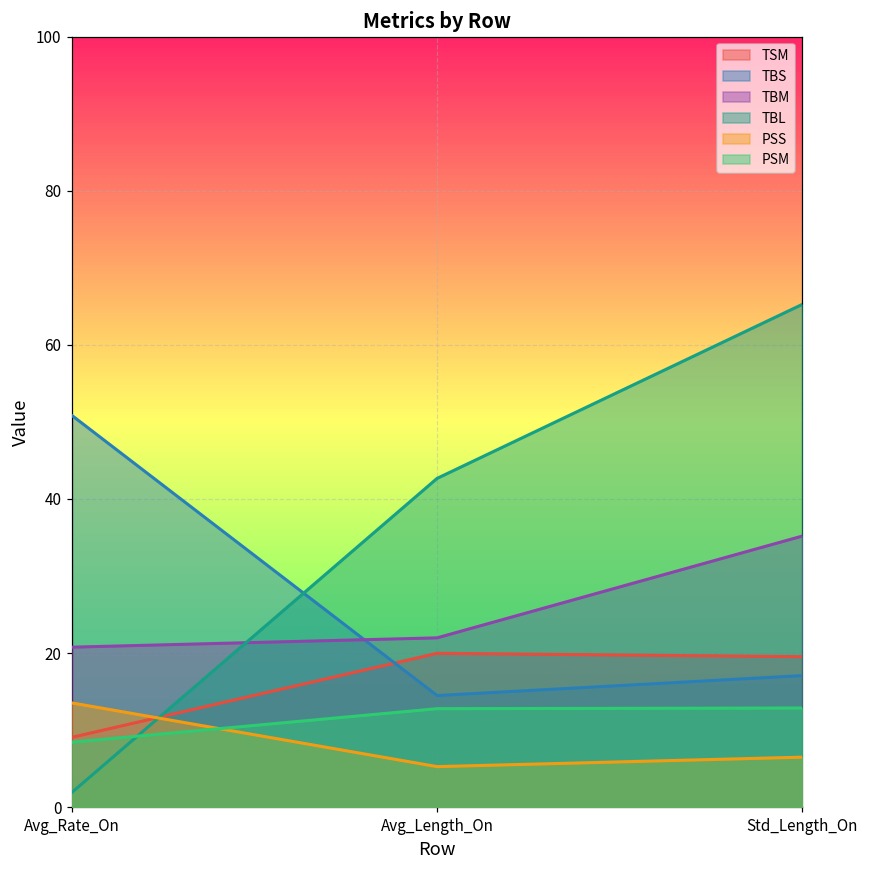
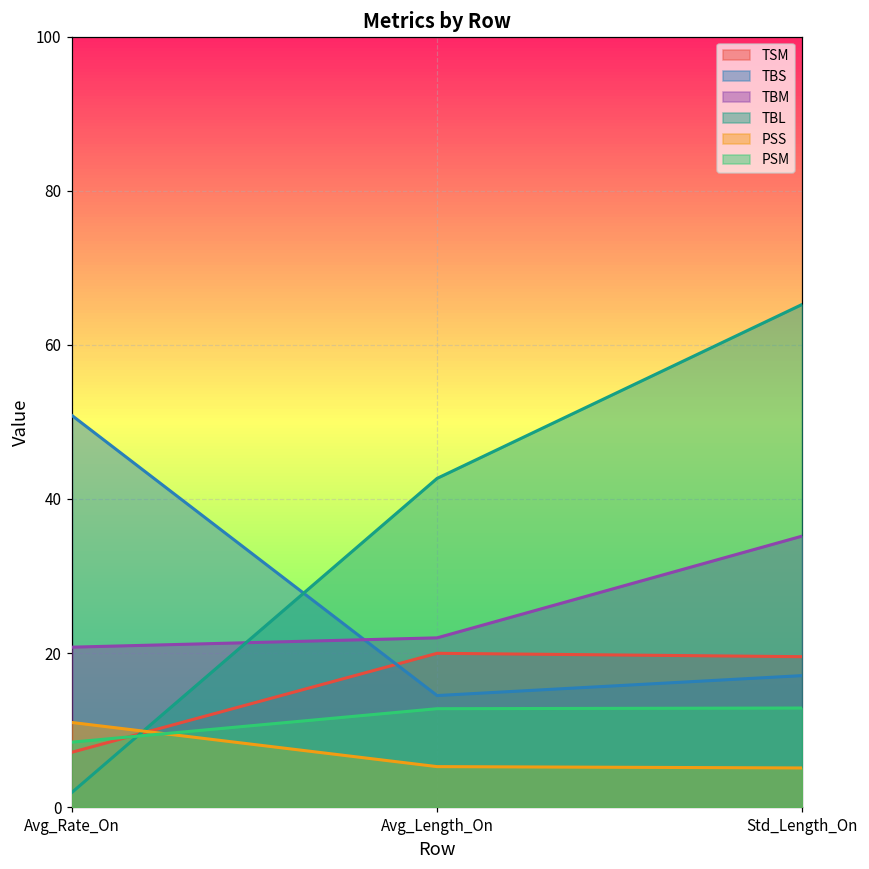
TSM, Avg_Rate_On: 9 -> 7
PSS, Avg_Rate_On: 14 -> 11
PSS, Std_Length_On: 6 -> 5
